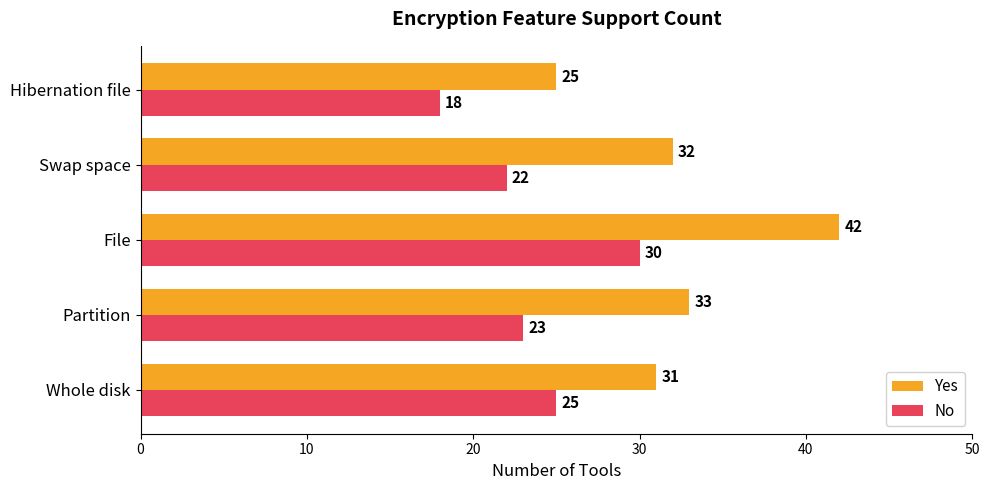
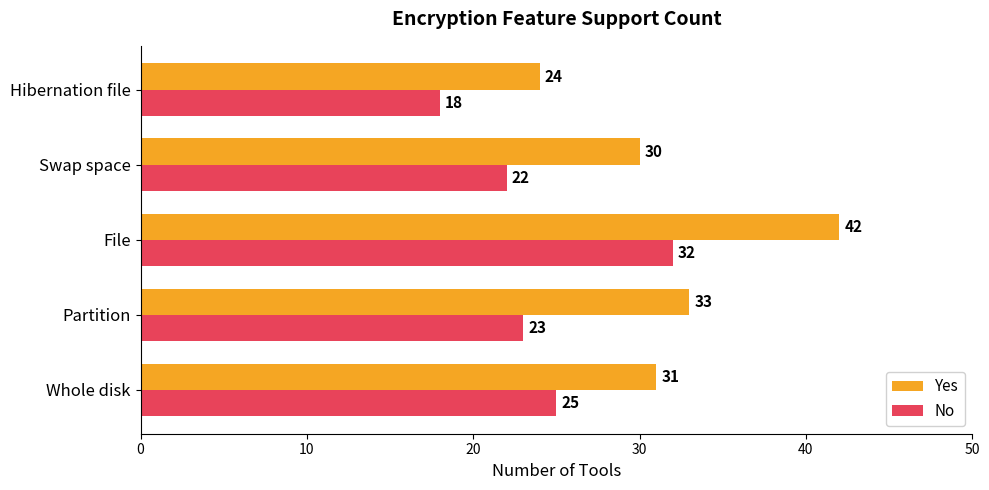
Yes, Hibernation file: 25 -> 24
Yes, Swap space: 32 -> 30
No, File: 30 -> 32
